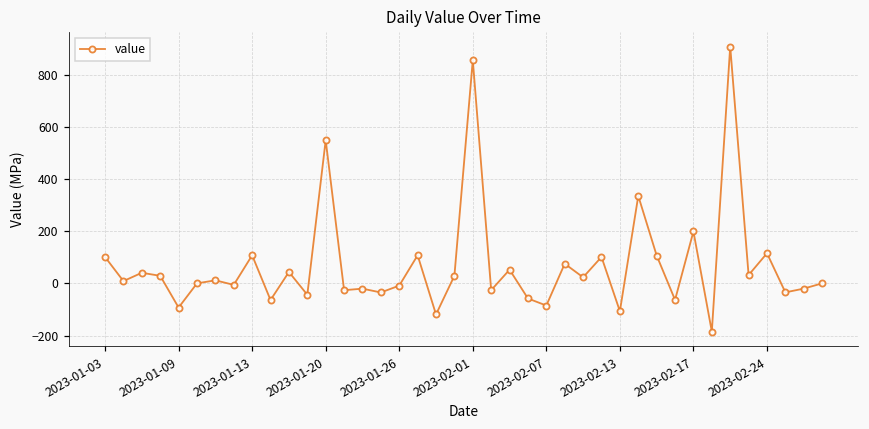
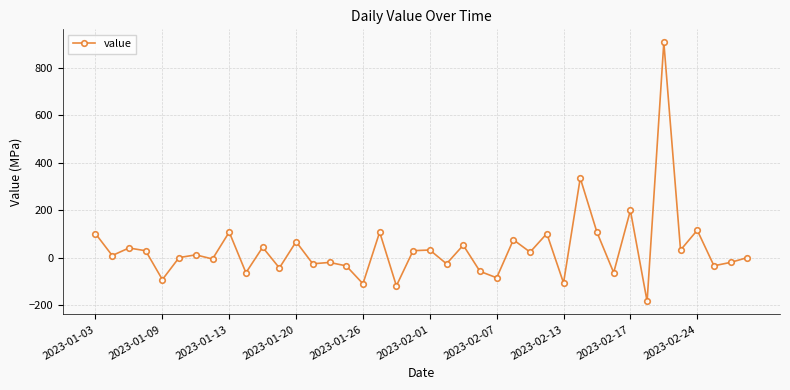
2023-01-20: 550 -> 70
2023-01-26: -10 -> -110
2023-02-01: 860 -> 30
